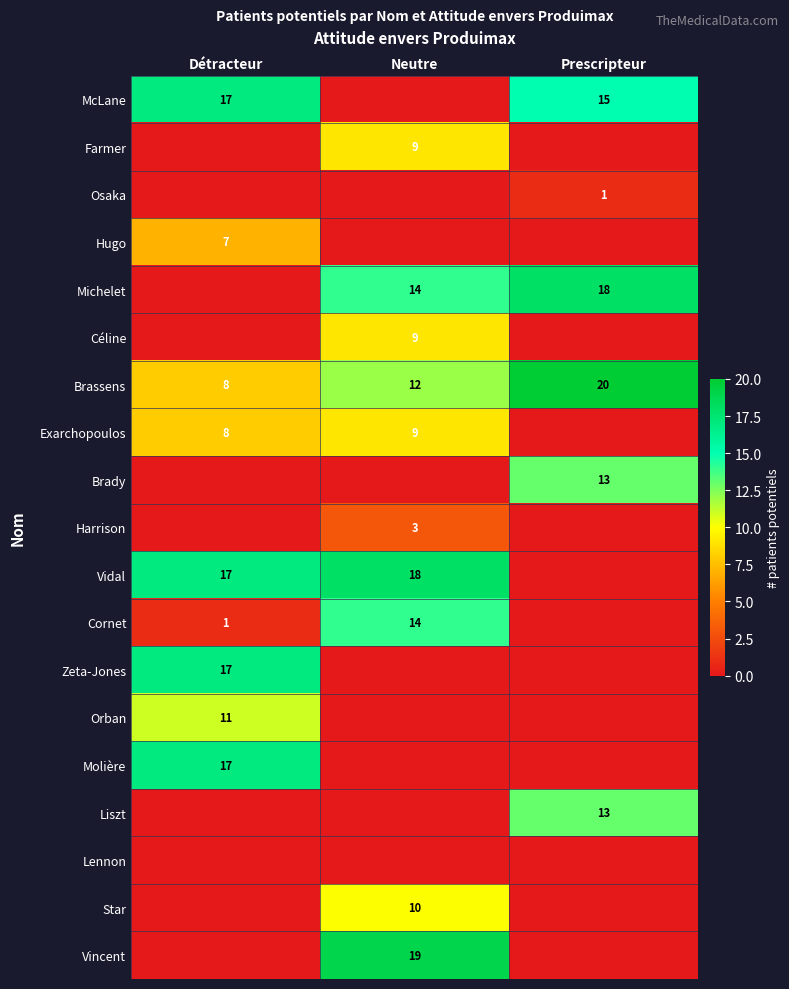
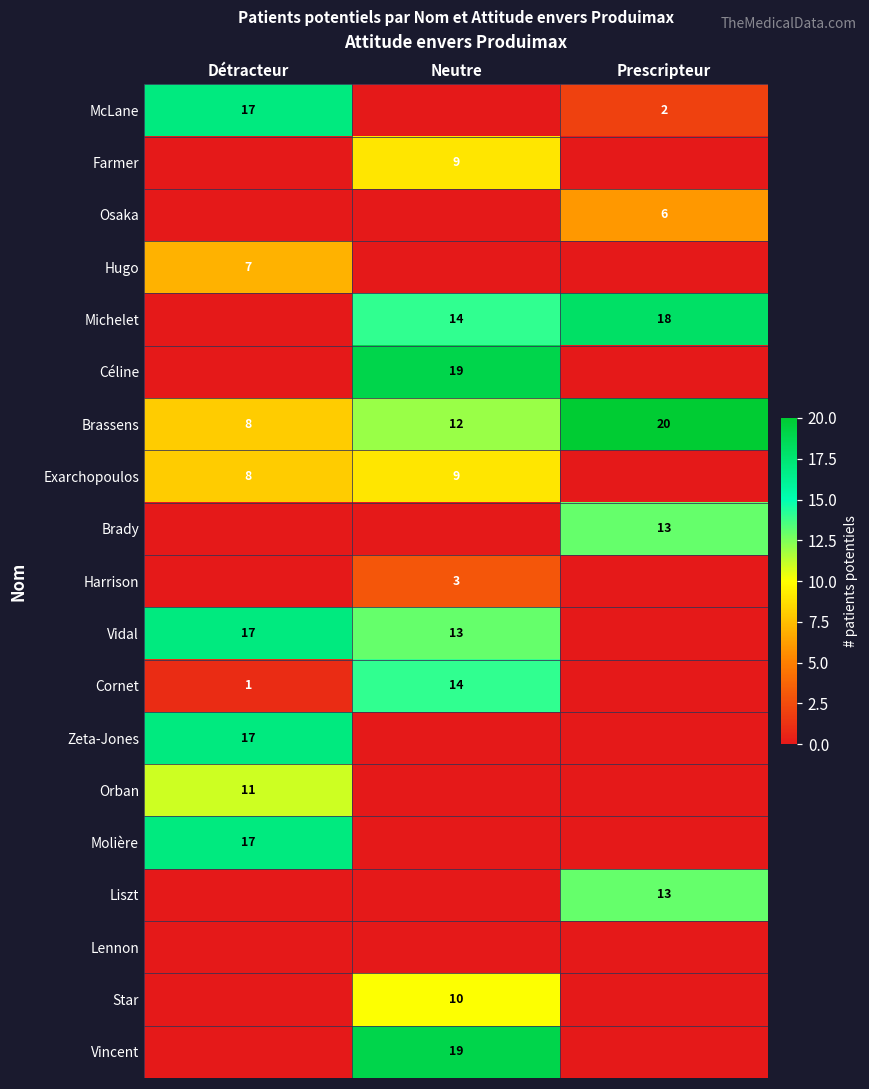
McLane, Prescripteur: 15 -> 2
Osaka, Prescripteur: 1 -> 6
Céline, Neutre: 9 -> 19
Vidal, Neutre: 18 -> 13
